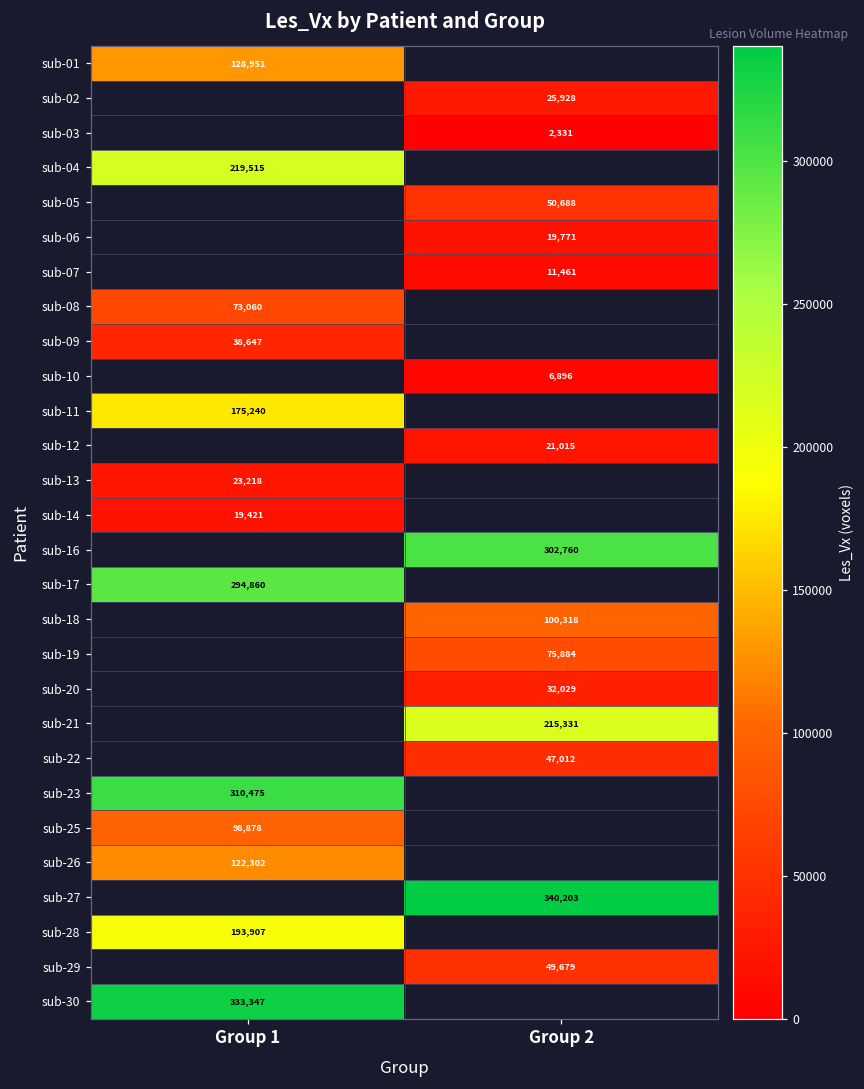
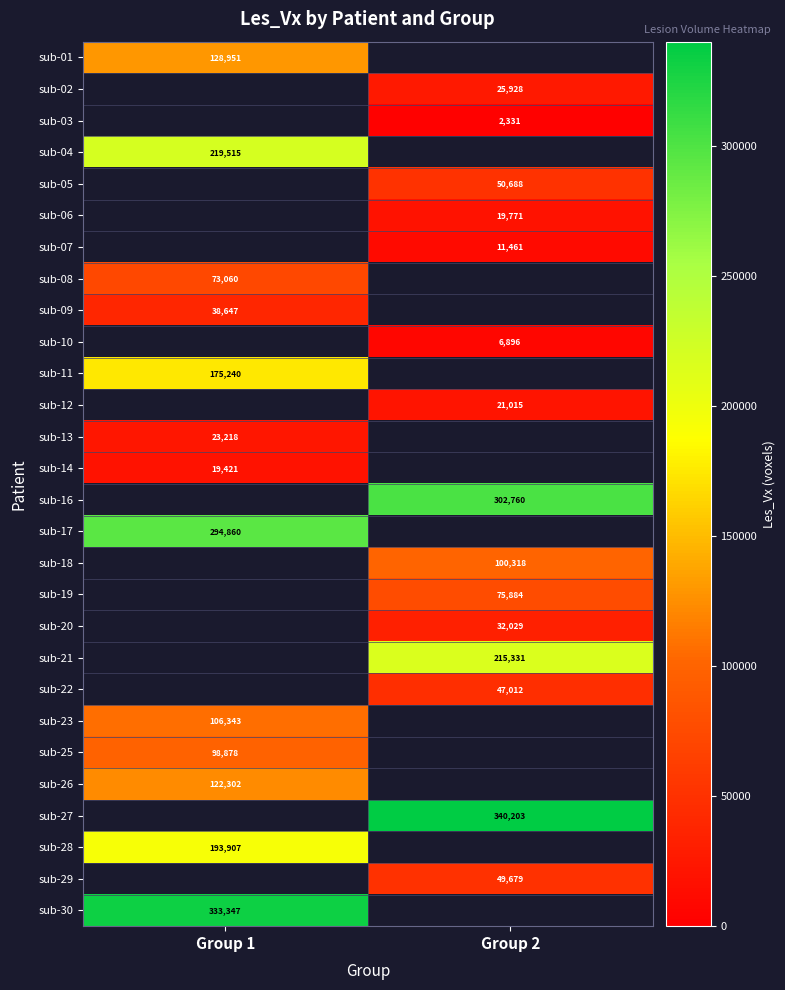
sub-23, Group 1: 310,475 -> 106,343
